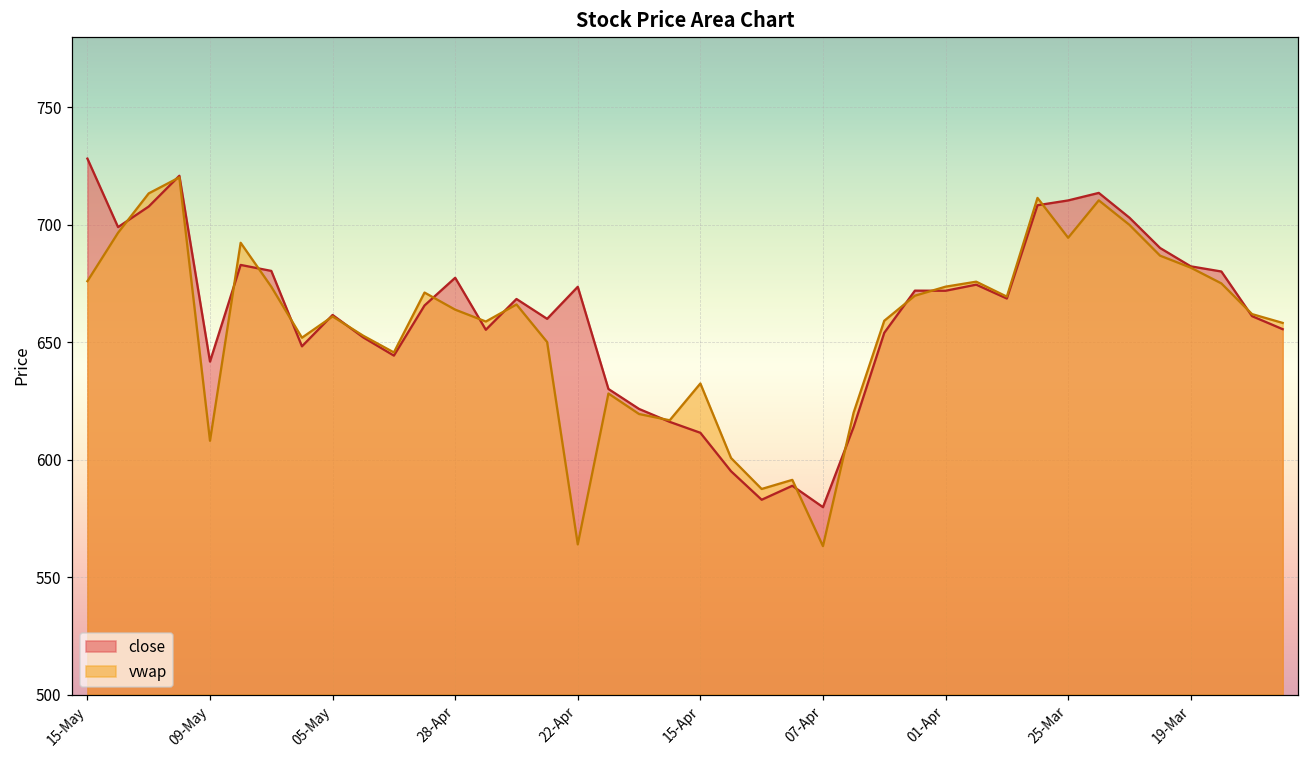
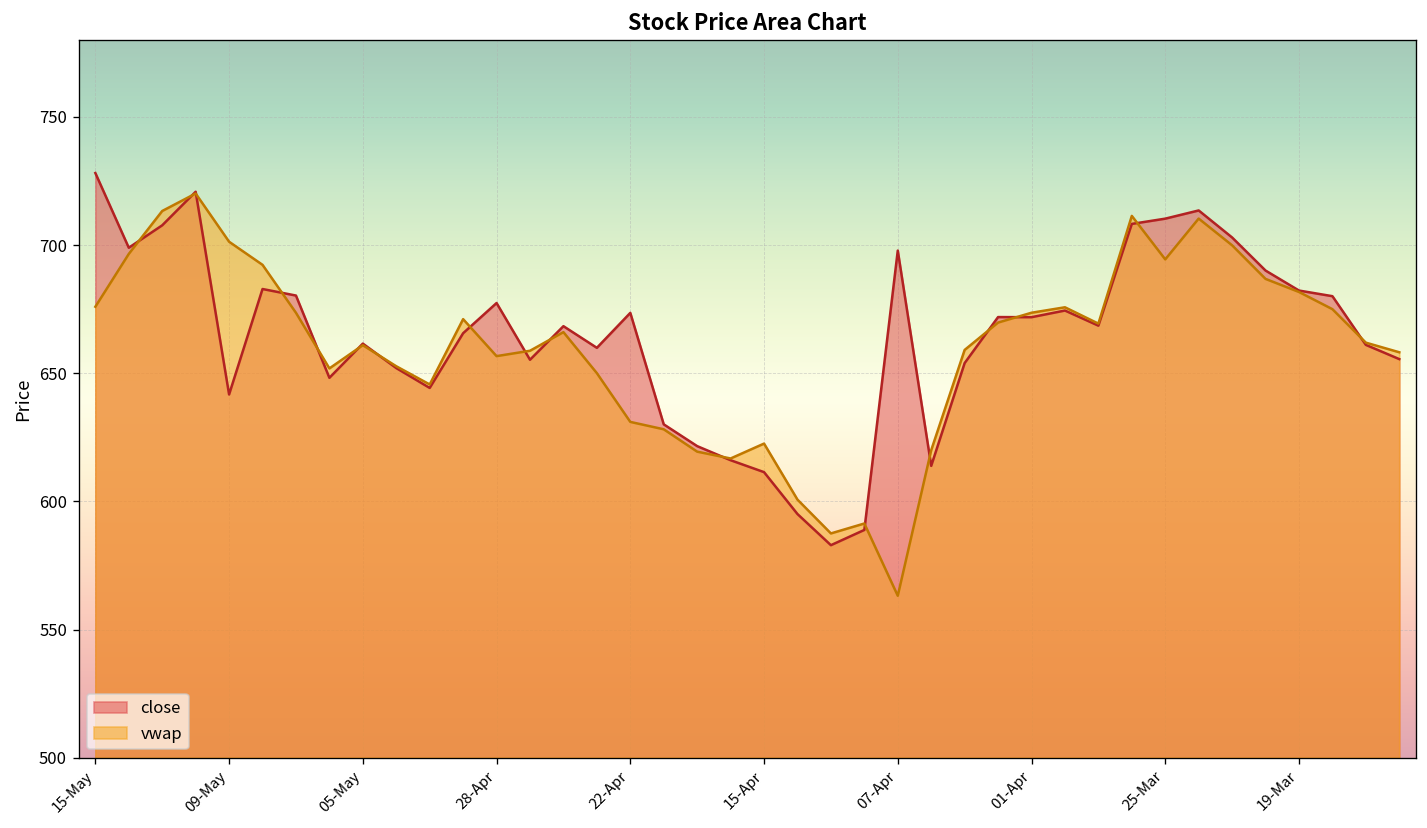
vwap, 09-May: 608 -> 701
vwap, 28-Apr: 664 -> 657
vwap, 22-Apr: 564 -> 631
vwap, 15-Apr: 632 -> 623
close, 07-Apr: 580 -> 698
